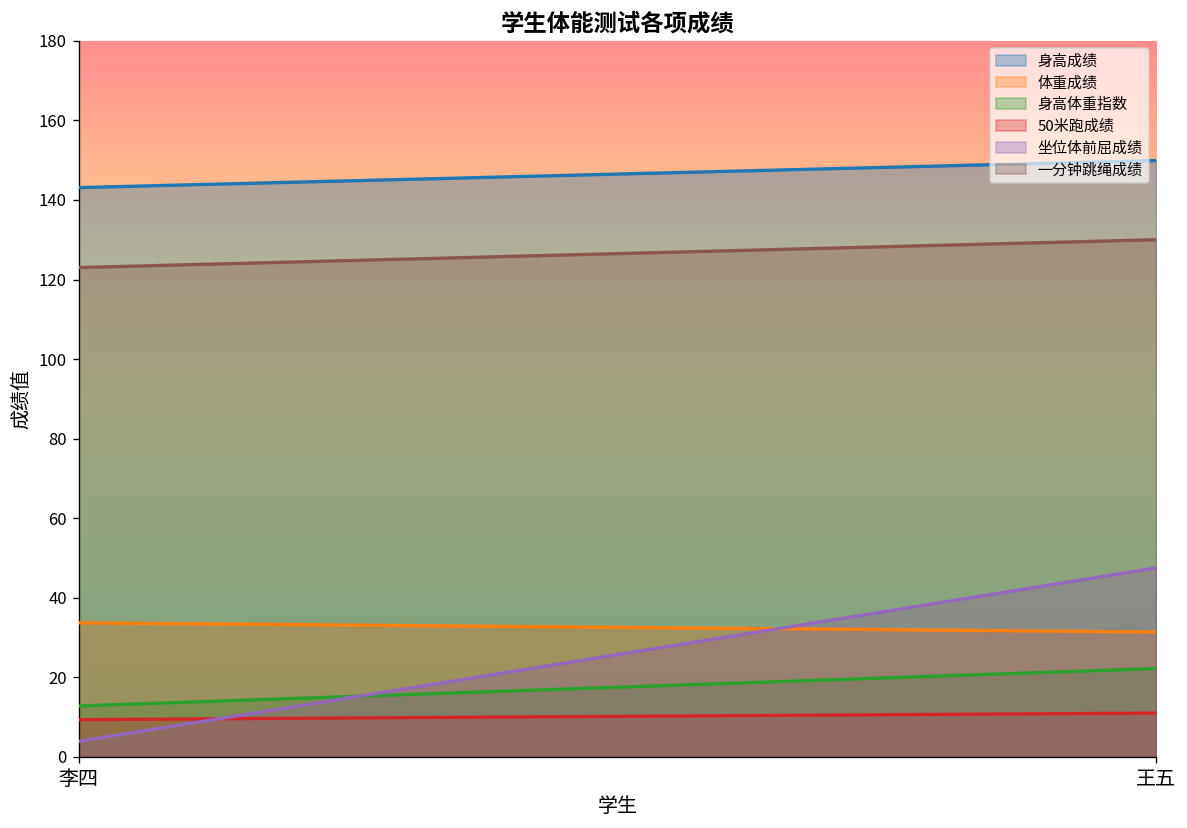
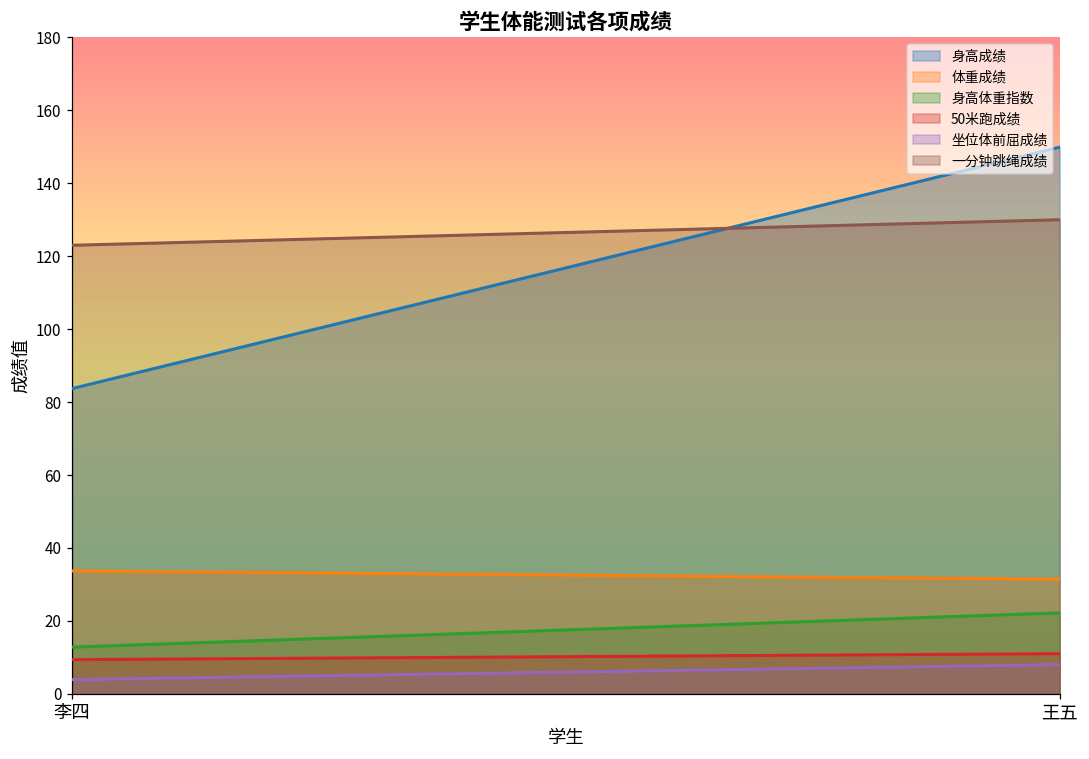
身高成绩, 李四: 143 -> 84
坐位体前屈成绩, 王五: 48 -> 8
